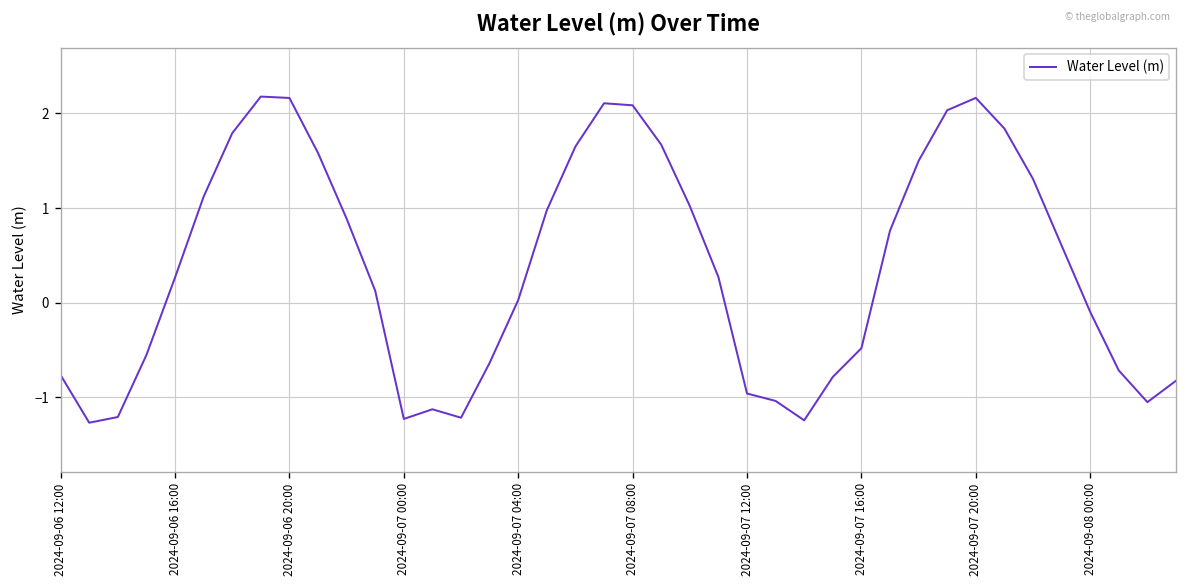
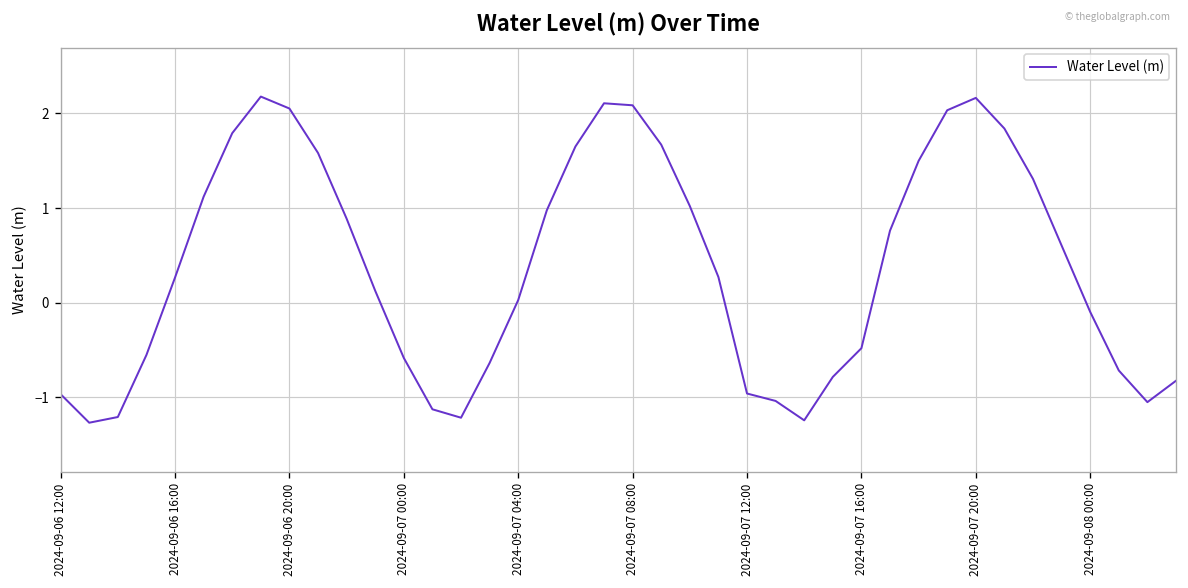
2024-09-06 12:00: -0.8 -> -1.0
2024-09-06 20:00: 2.2 -> 2.1
2024-09-07 00:00: -1.2 -> -0.6
